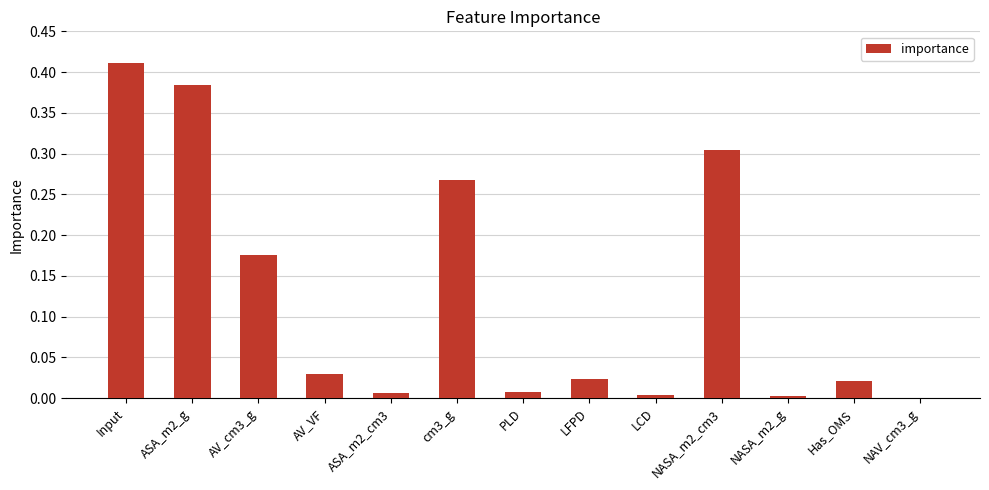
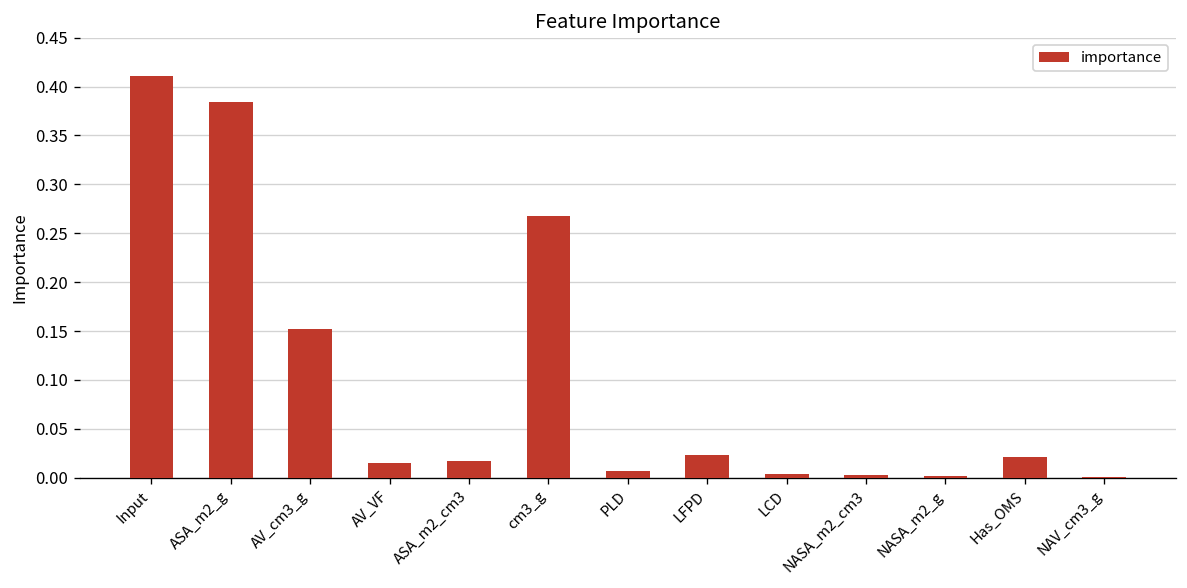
AV_cm3_g: 0.18 -> 0.15
AV_VF: 0.03 -> 0.01
ASA_m2_cm3: 0.01 -> 0.02
NASA_m2_cm3: 0.30 -> 0.00
